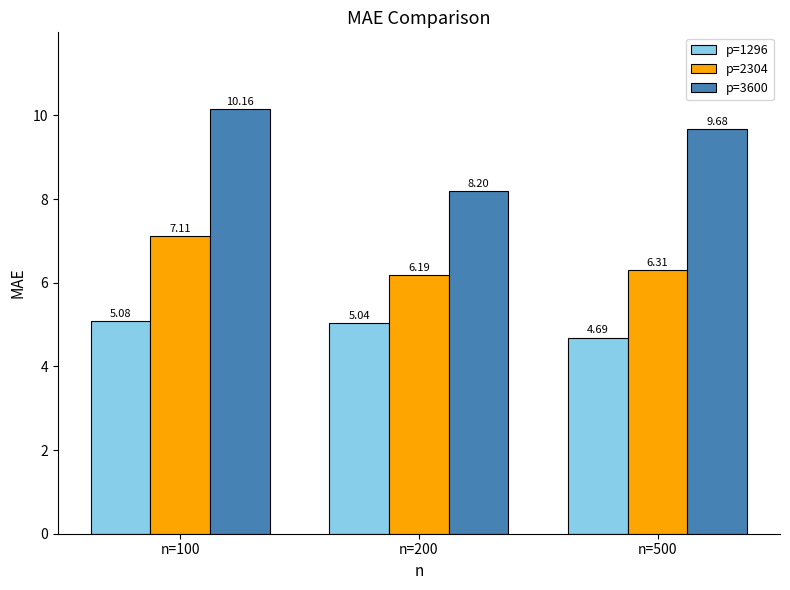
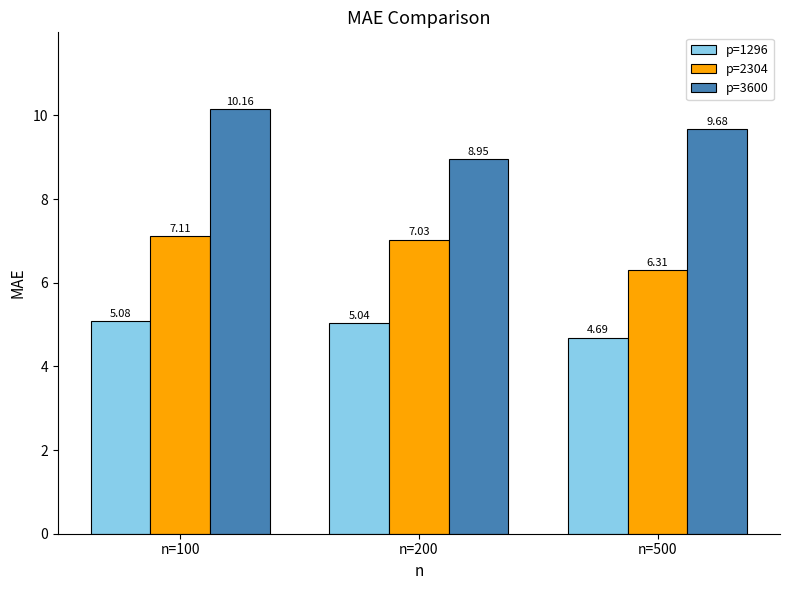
p=2304, n=200: 6.19 -> 7.03
p=3600, n=200: 8.20 -> 8.95
